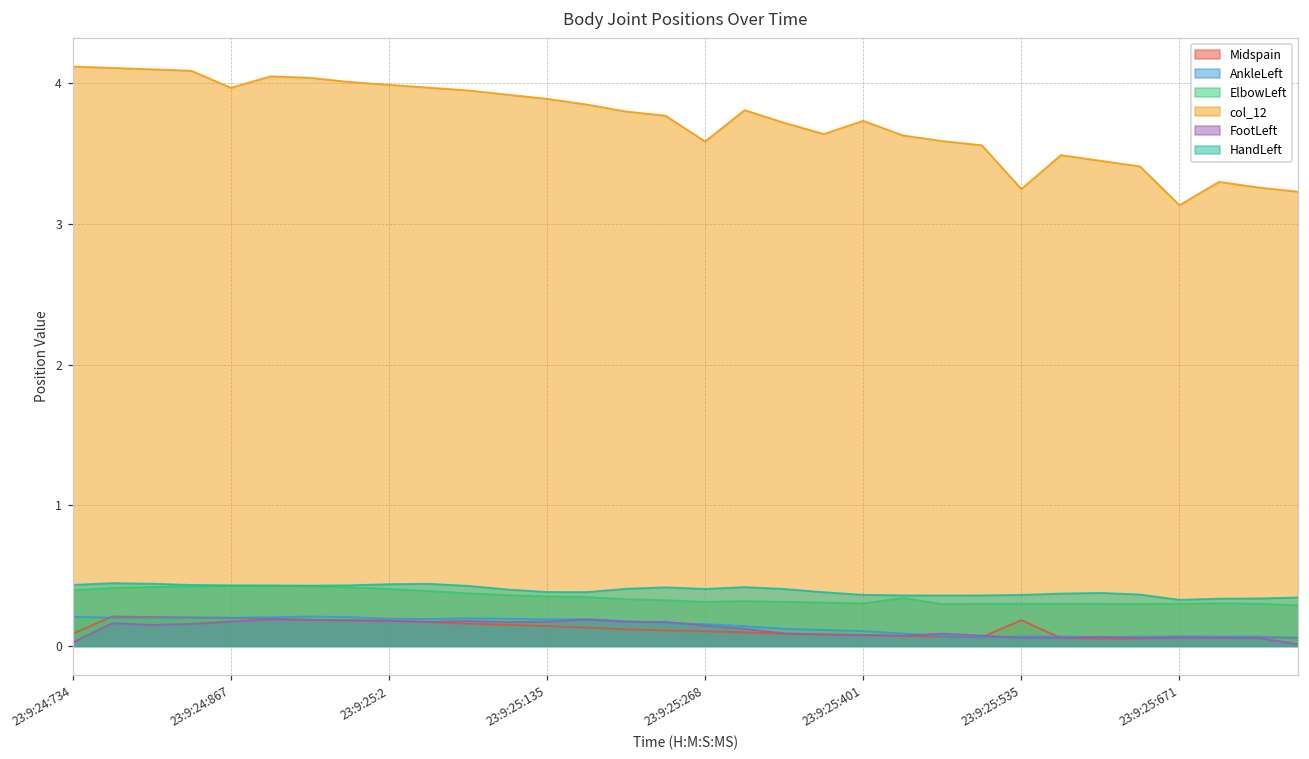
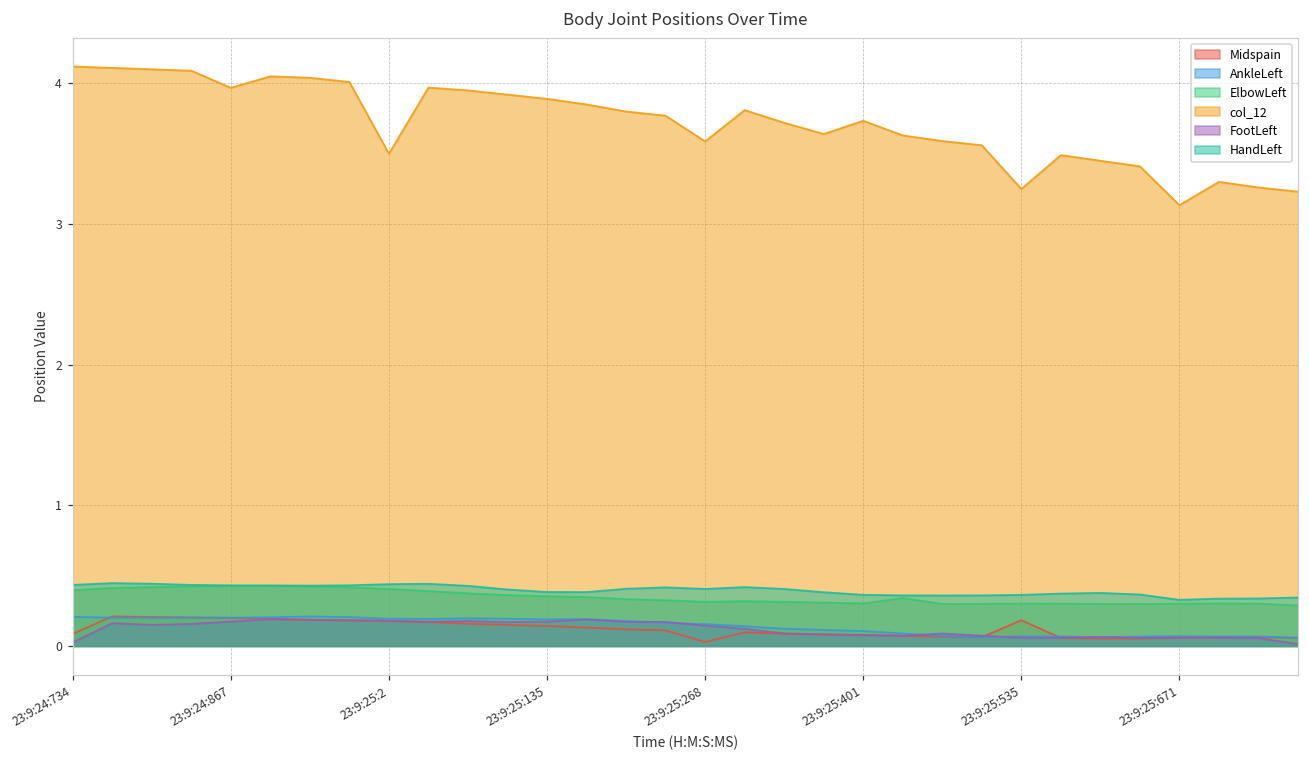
col_12, 23:9:25:2: 3.99 -> 3.50
Midspain, 23:9:25:268: 0.10 -> 0.03
